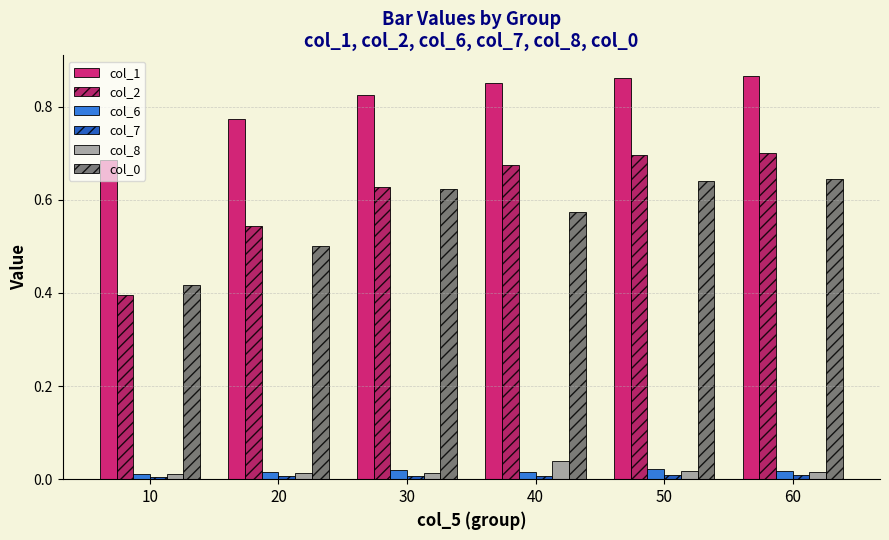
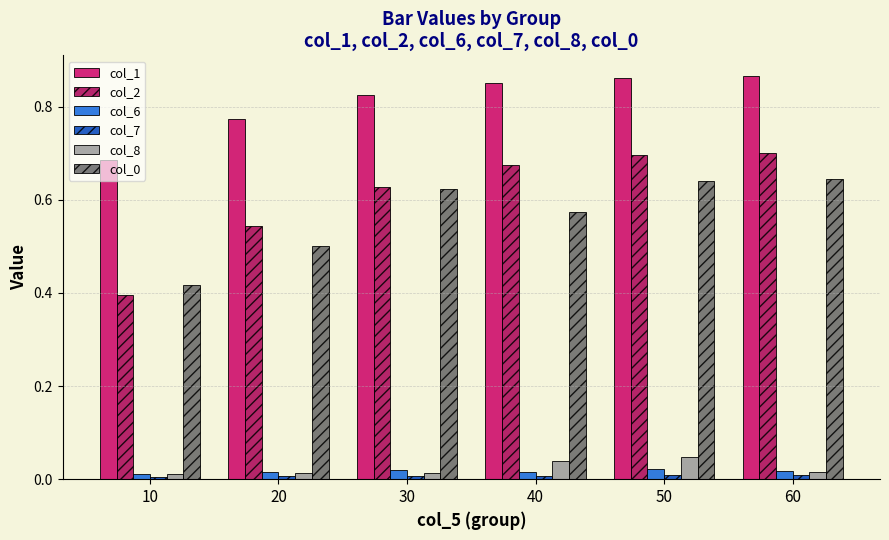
col_8, 50: 0.02 -> 0.05
